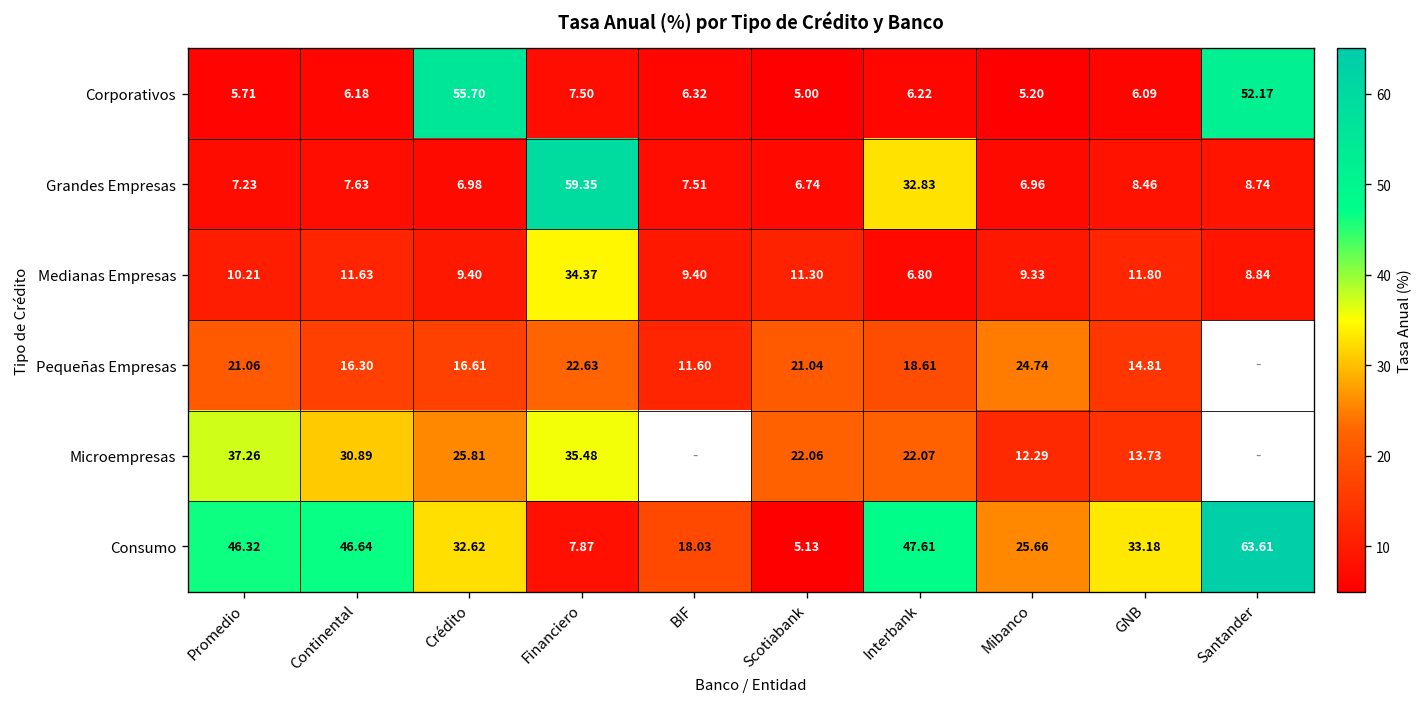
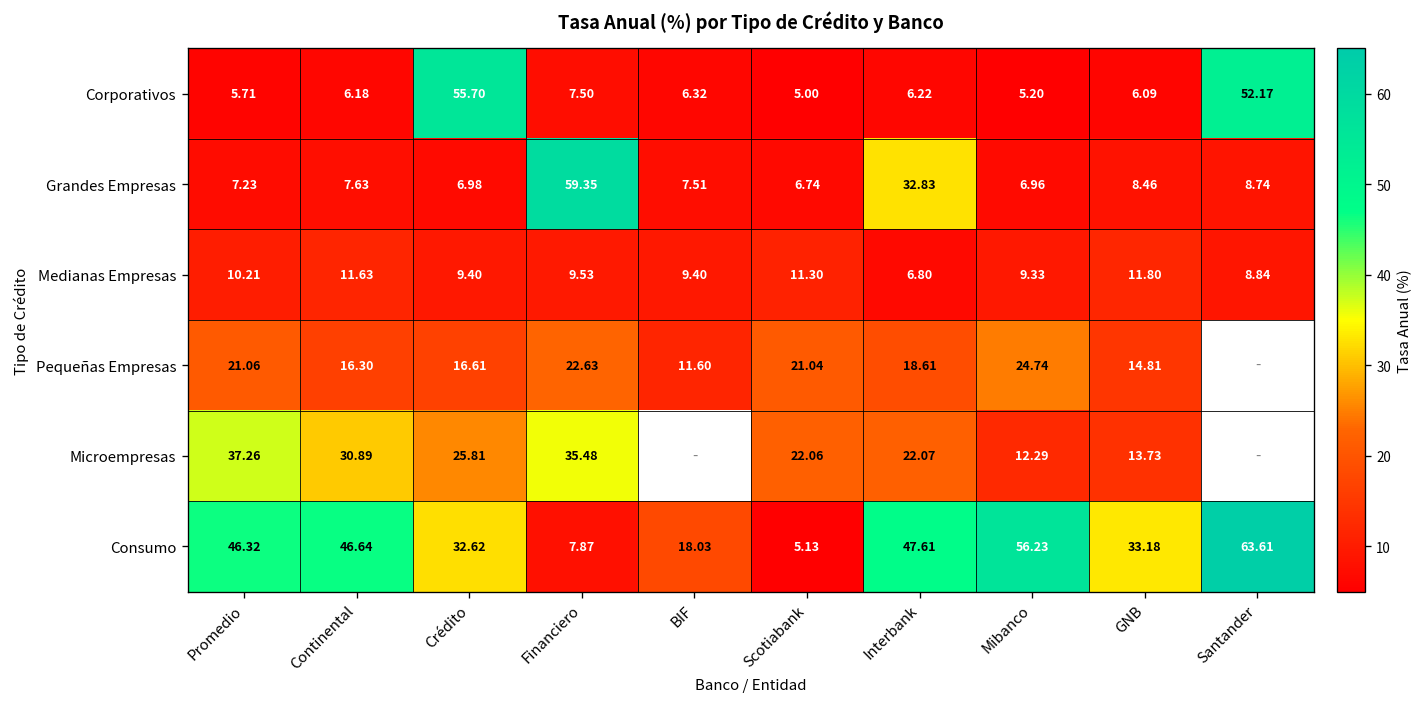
Medianas Empresas, Financiero: 34.37 -> 9.53
Consumo, Mibanco: 25.66 -> 56.23
